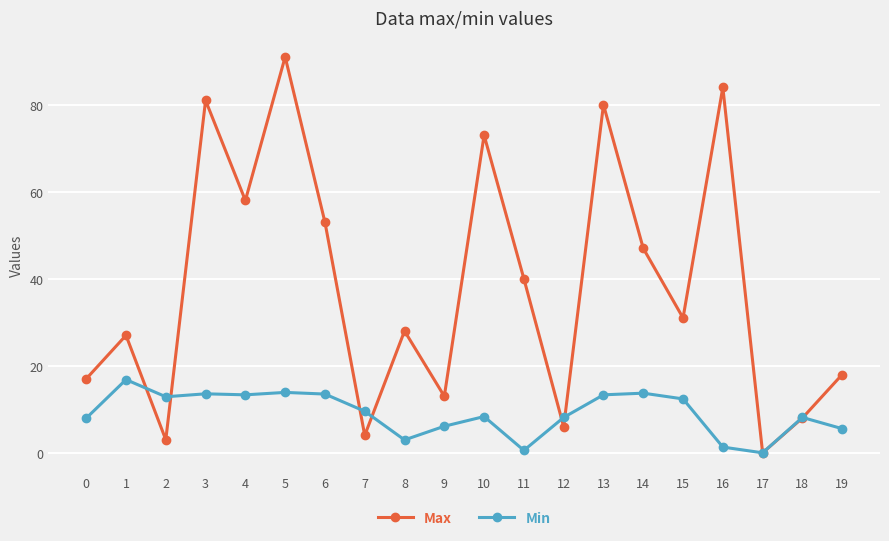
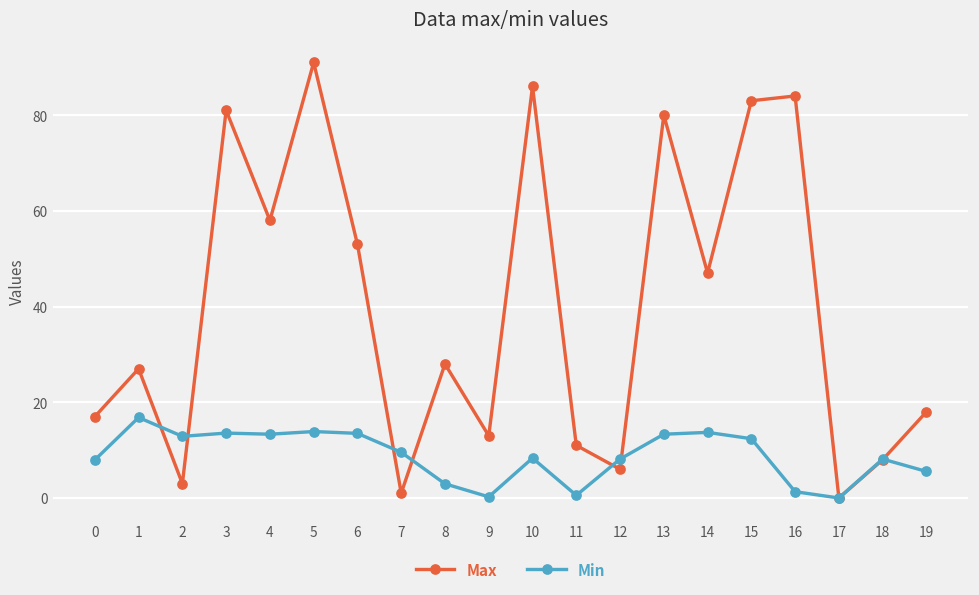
Max, 7: 4 -> 1
Min, 9: 6 -> 0
Max, 10: 73 -> 86
Max, 11: 40 -> 11
Max, 15: 31 -> 83
